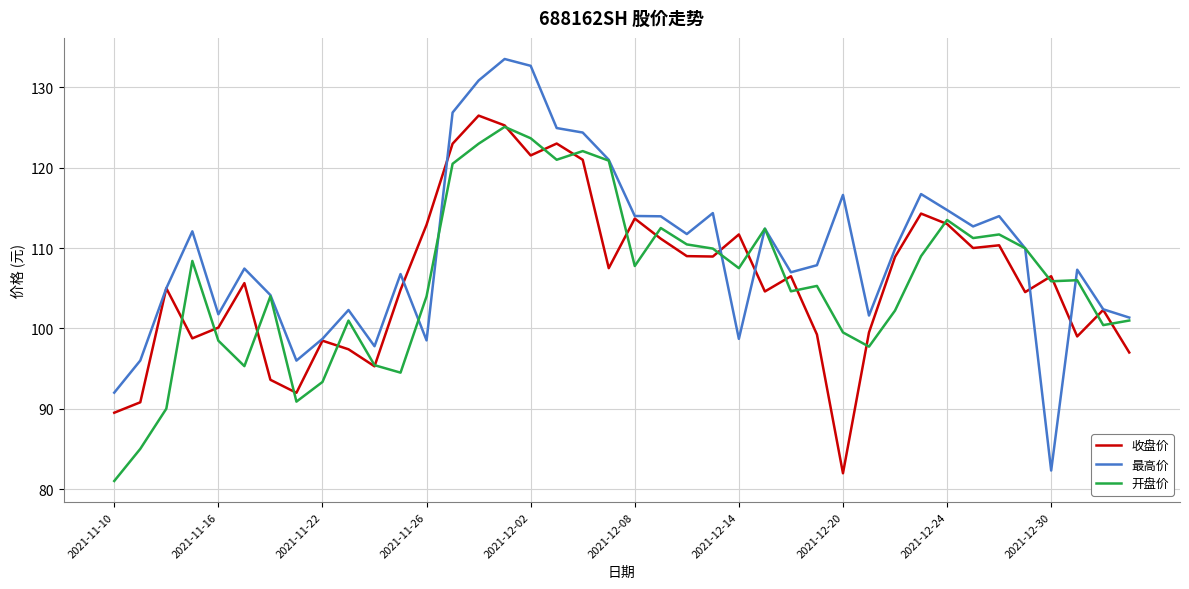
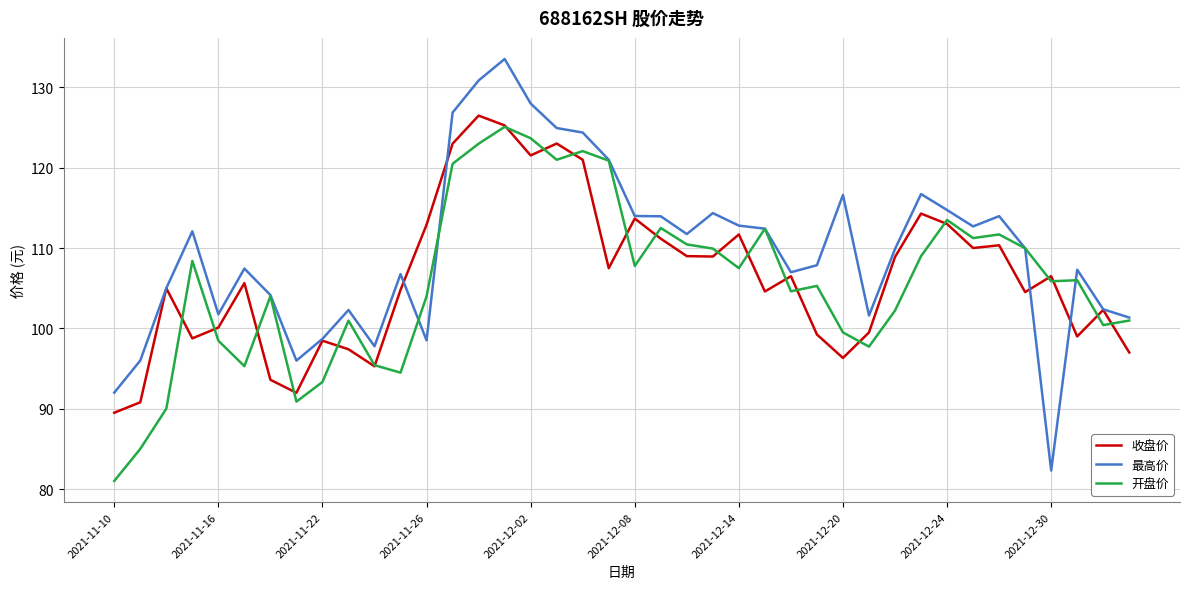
最高价, 2021-12-02: 133 -> 128
最高价, 2021-12-14: 99 -> 113
收盘价, 2021-12-20: 82 -> 96
